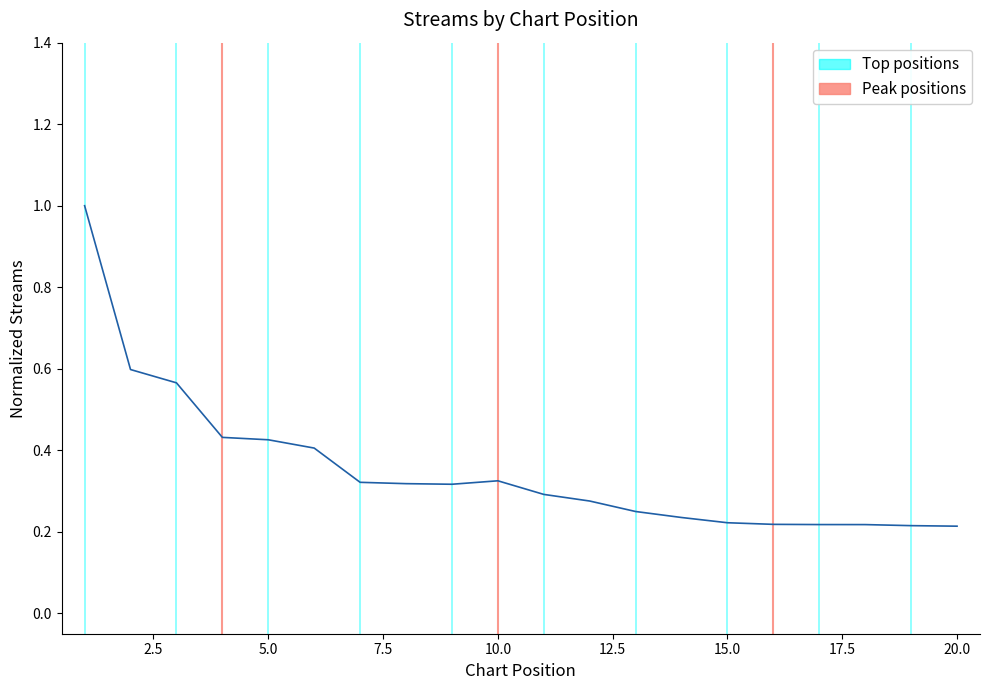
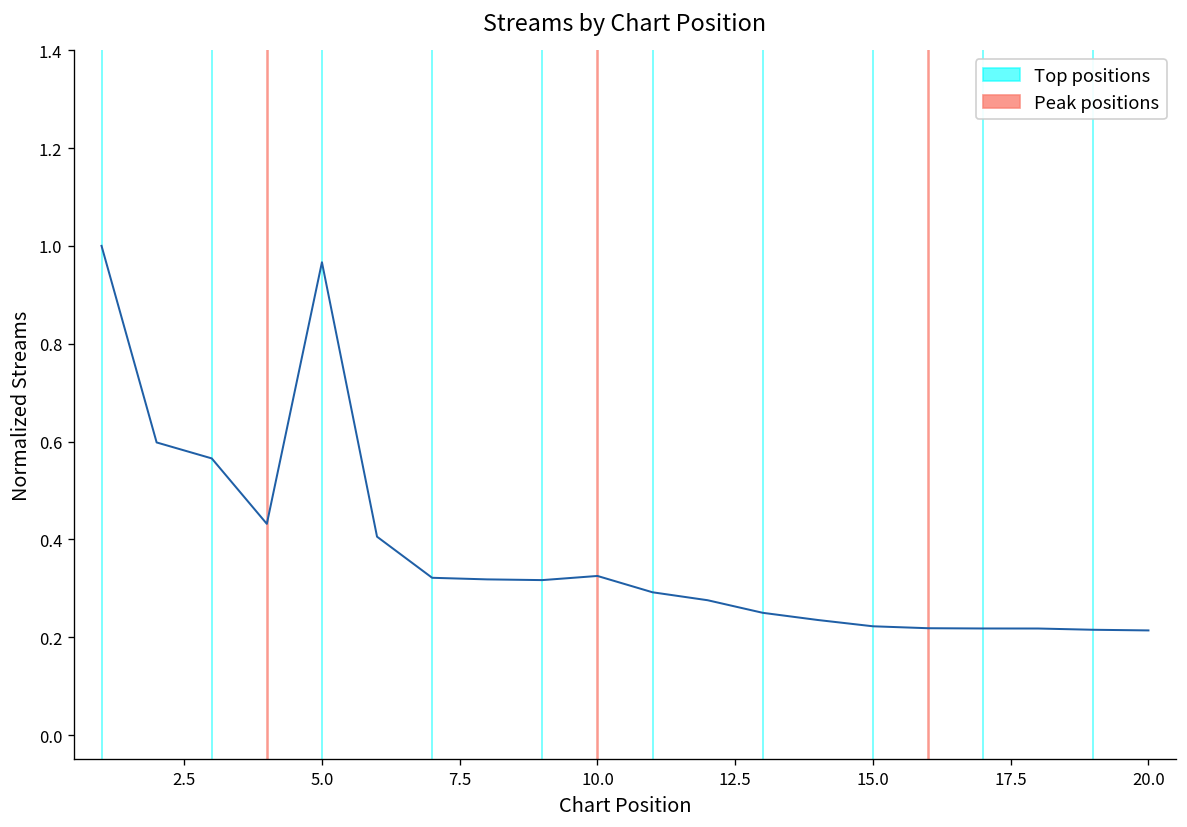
5.0: 0.43 -> 0.97
